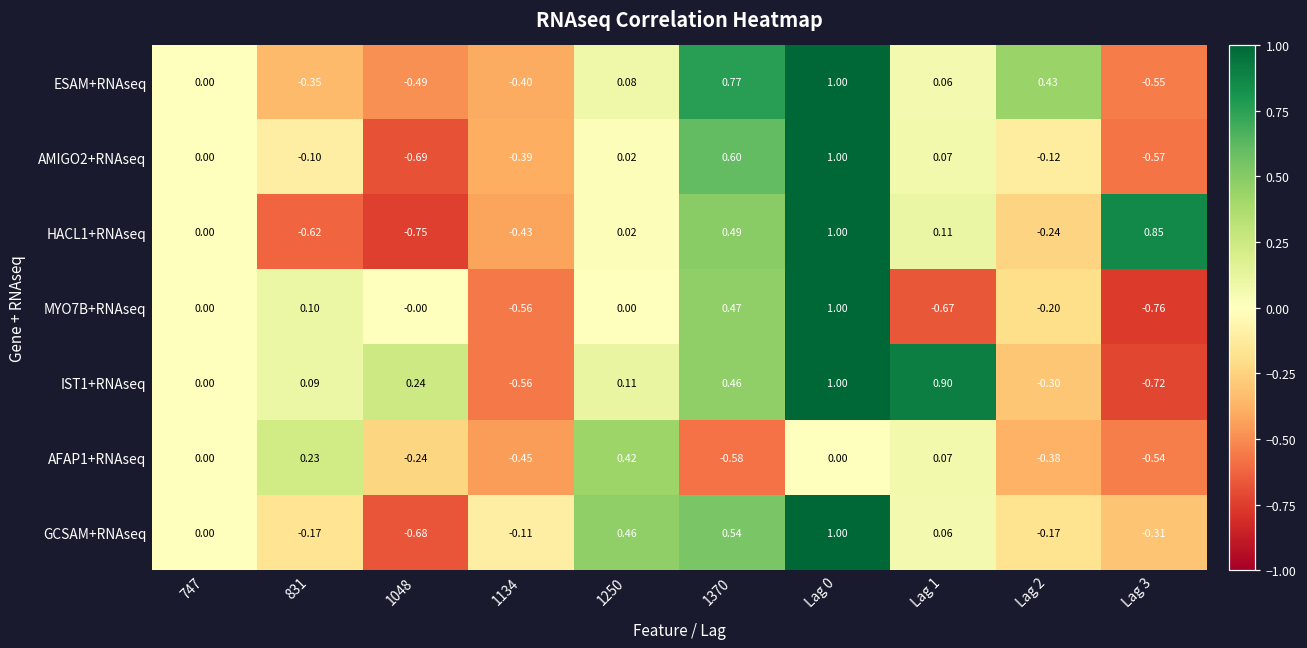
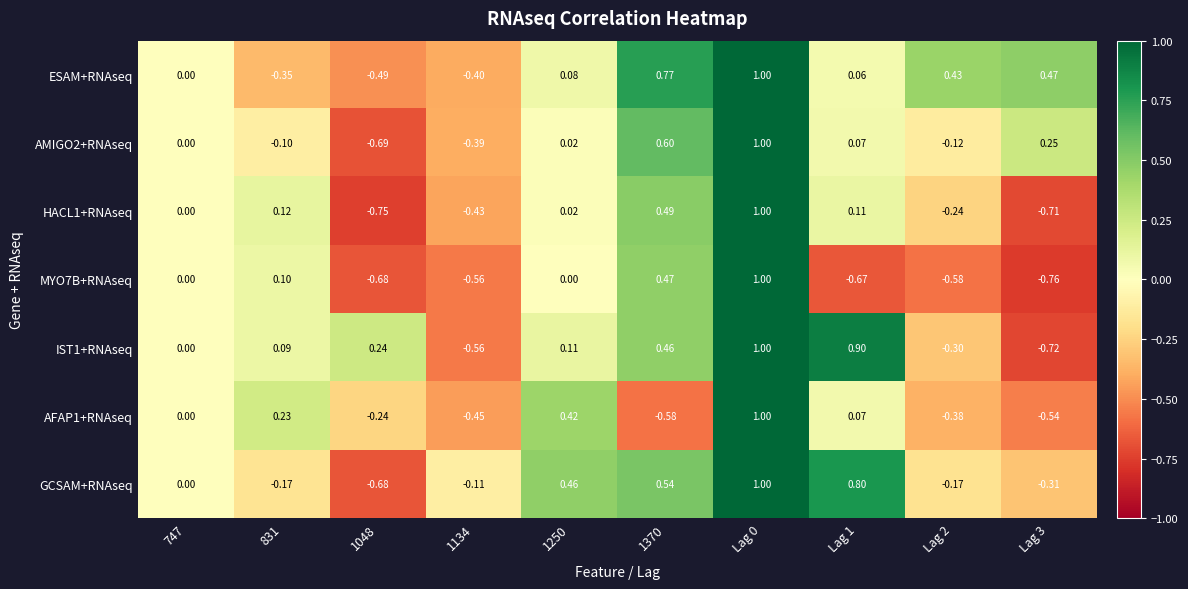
ESAM+RNAseq, Lag 3: -0.55 -> 0.47
AMIGO2+RNAseq, Lag 3: -0.57 -> 0.25
HACL1+RNAseq, 831: -0.62 -> 0.12
HACL1+RNAseq, Lag 3: 0.85 -> -0.71
MYO7B+RNAseq, 1048: -0.00 -> -0.68
MYO7B+RNAseq, Lag 2: -0.20 -> -0.58
AFAP1+RNAseq, Lag 0: 0.00 -> 1.00
GCSAM+RNAseq, Lag 1: 0.06 -> 0.80
